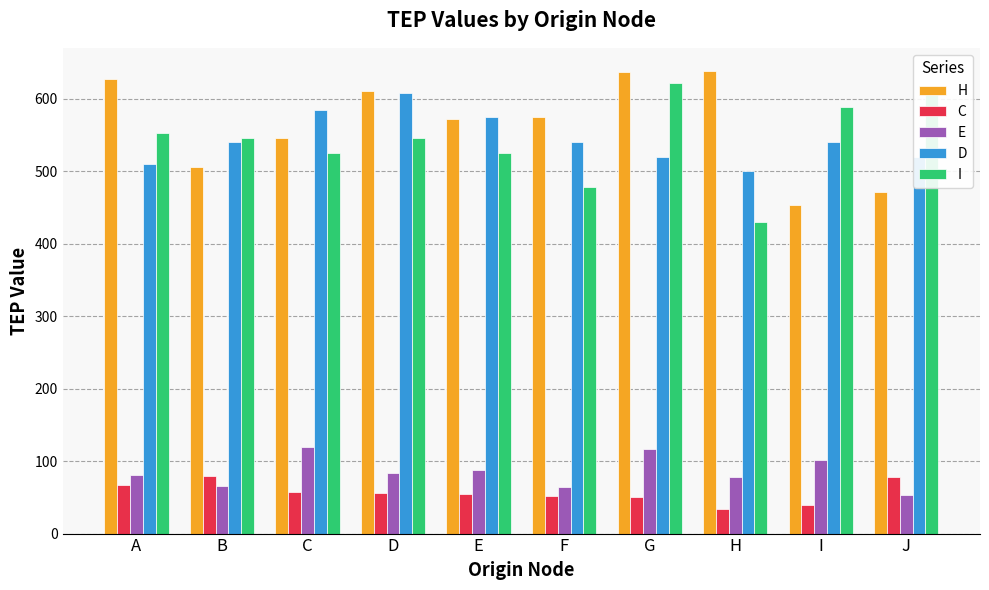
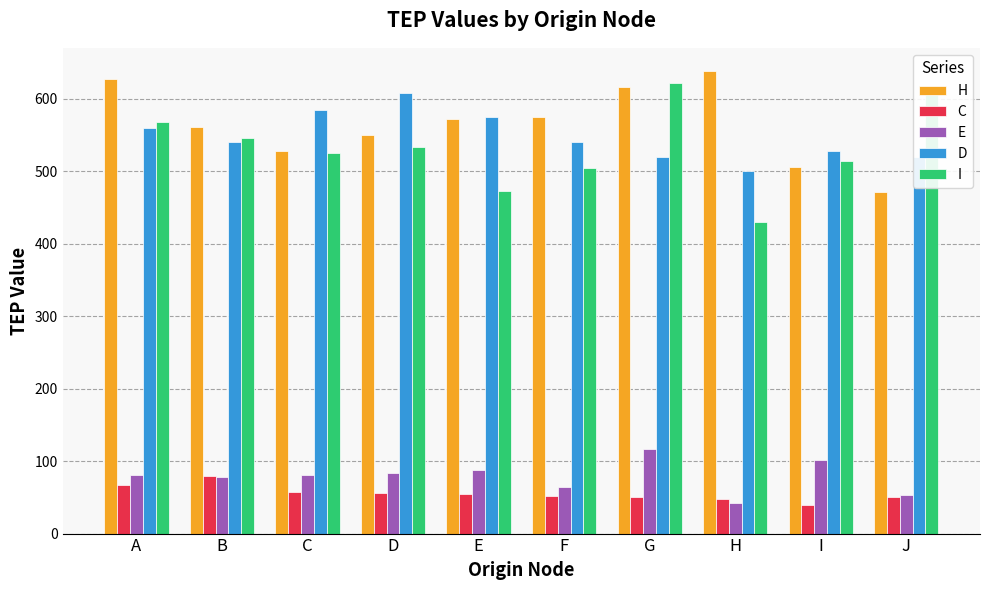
D, A: 510 -> 560
I, A: 550 -> 570
H, B: 510 -> 560
E, B: 70 -> 80
H, C: 550 -> 530
E, C: 120 -> 80
H, D: 610 -> 550
I, D: 550 -> 530
I, E: 530 -> 470
I, F: 480 -> 500
H, G: 640 -> 620
C, H: 30 -> 50
E, H: 80 -> 40
H, I: 450 -> 510
D, I: 540 -> 530
I, I: 590 -> 510
C, J: 80 -> 50
